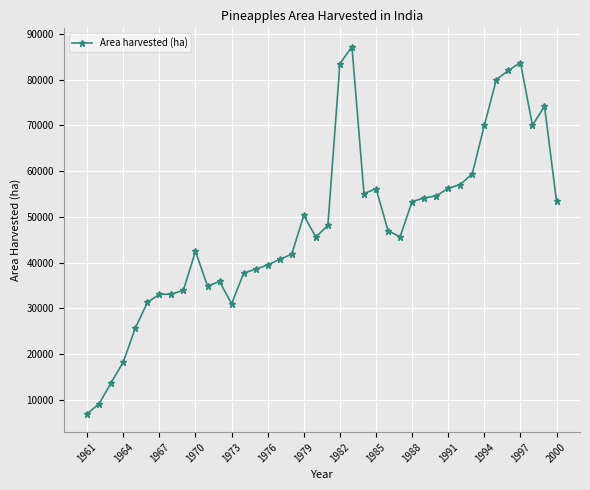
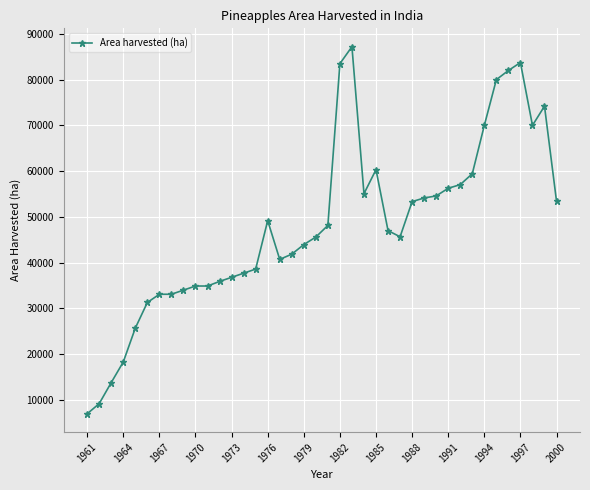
1970: 42000 -> 35000
1973: 31000 -> 37000
1976: 40000 -> 49000
1979: 50000 -> 44000
1985: 56000 -> 60000
